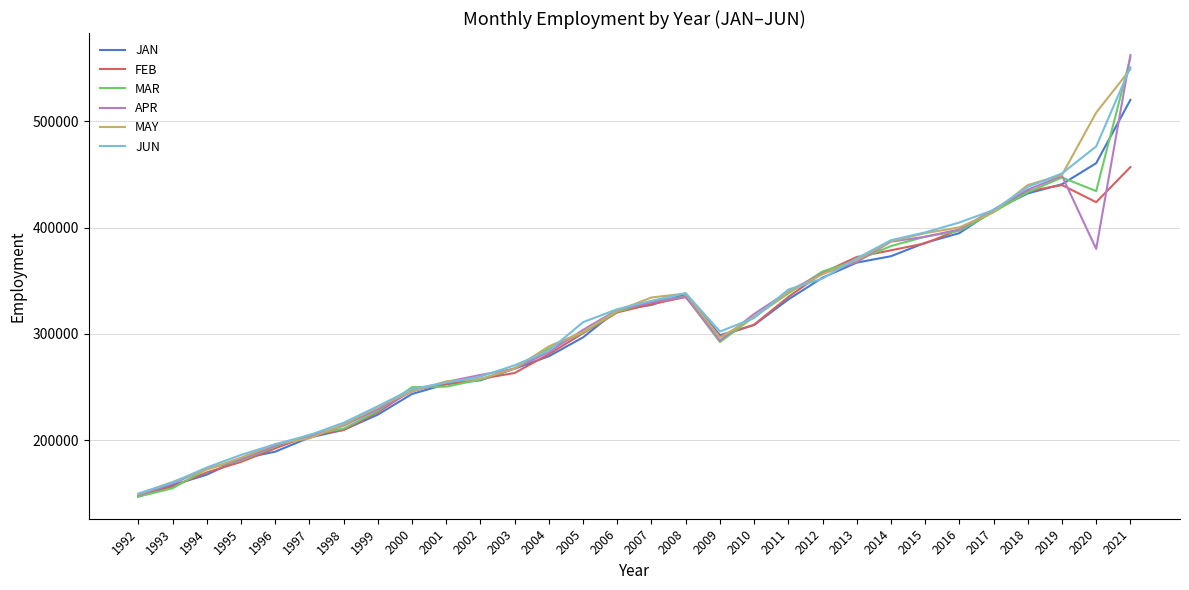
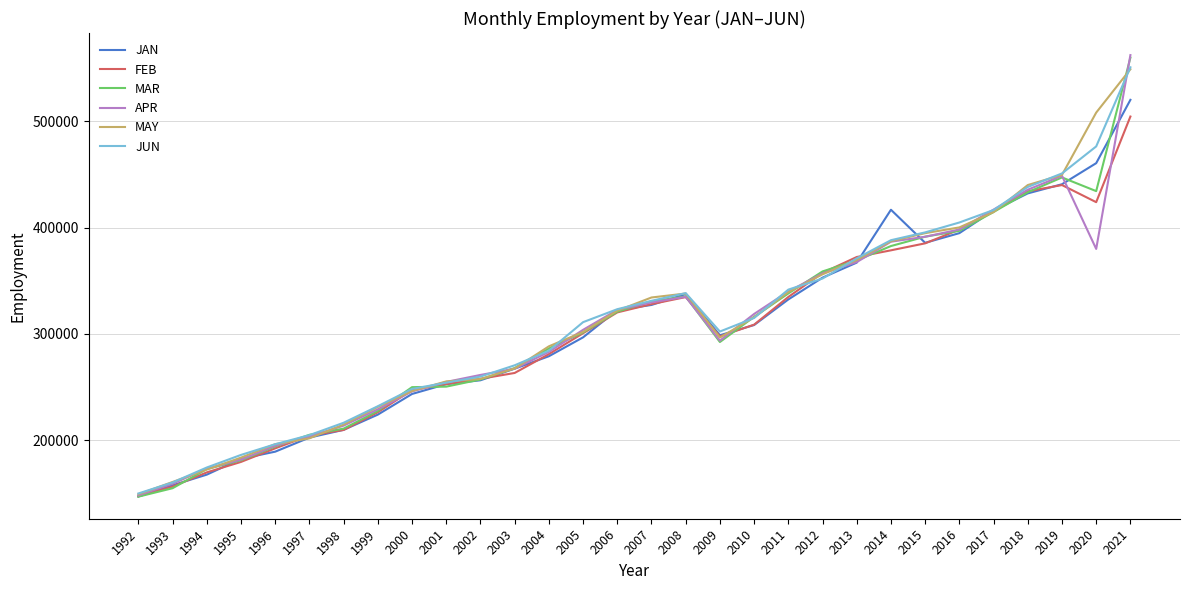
JAN, 2014: 373000 -> 417000
FEB, 2021: 457000 -> 504000
